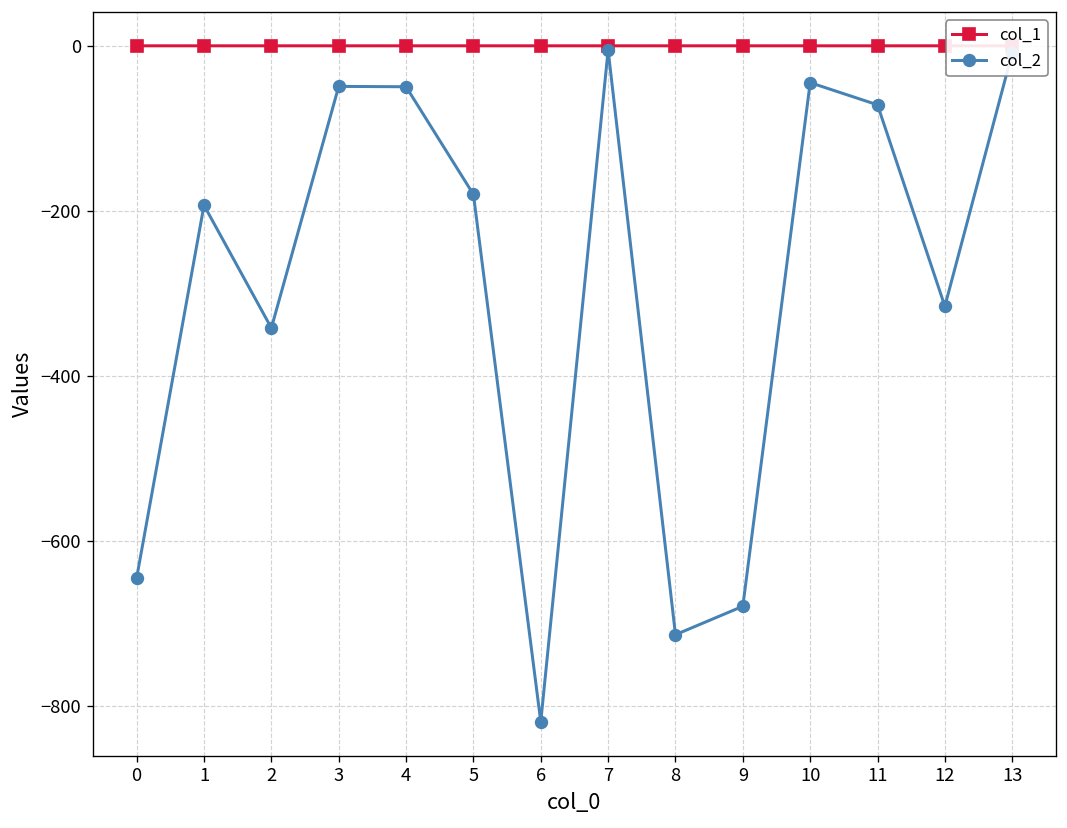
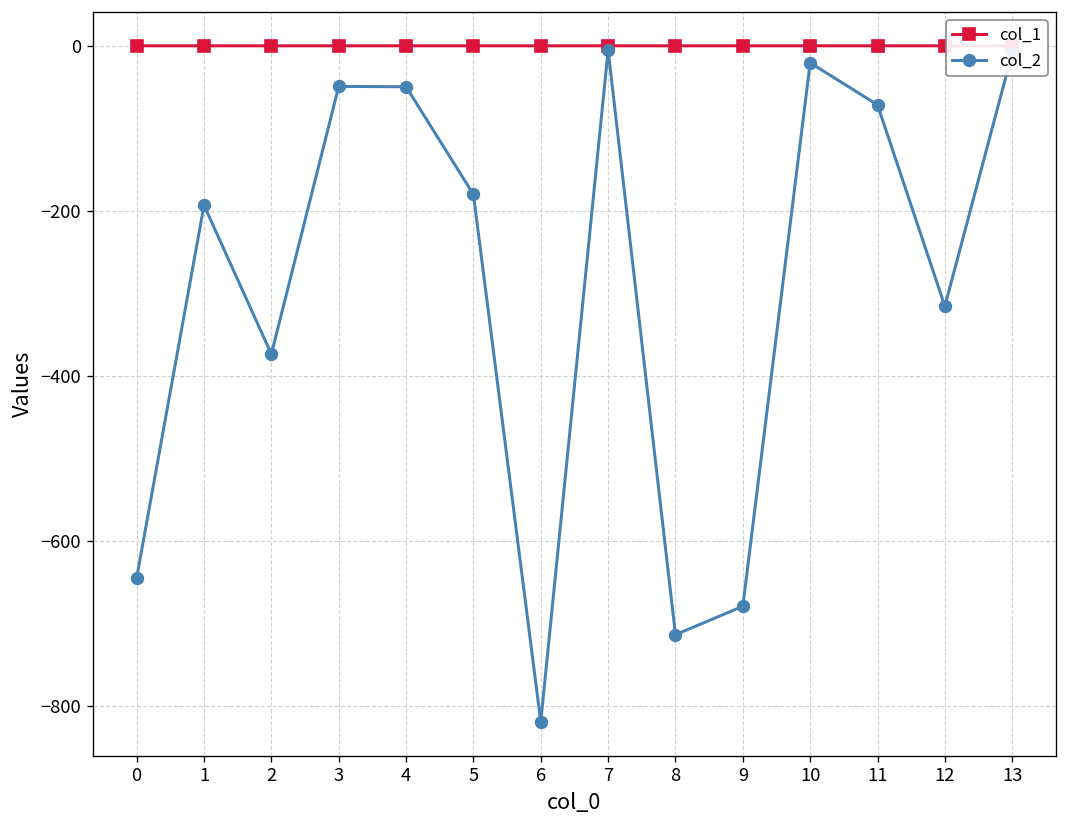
col_2, 2: -340 -> -370
col_2, 10: -40 -> -20
